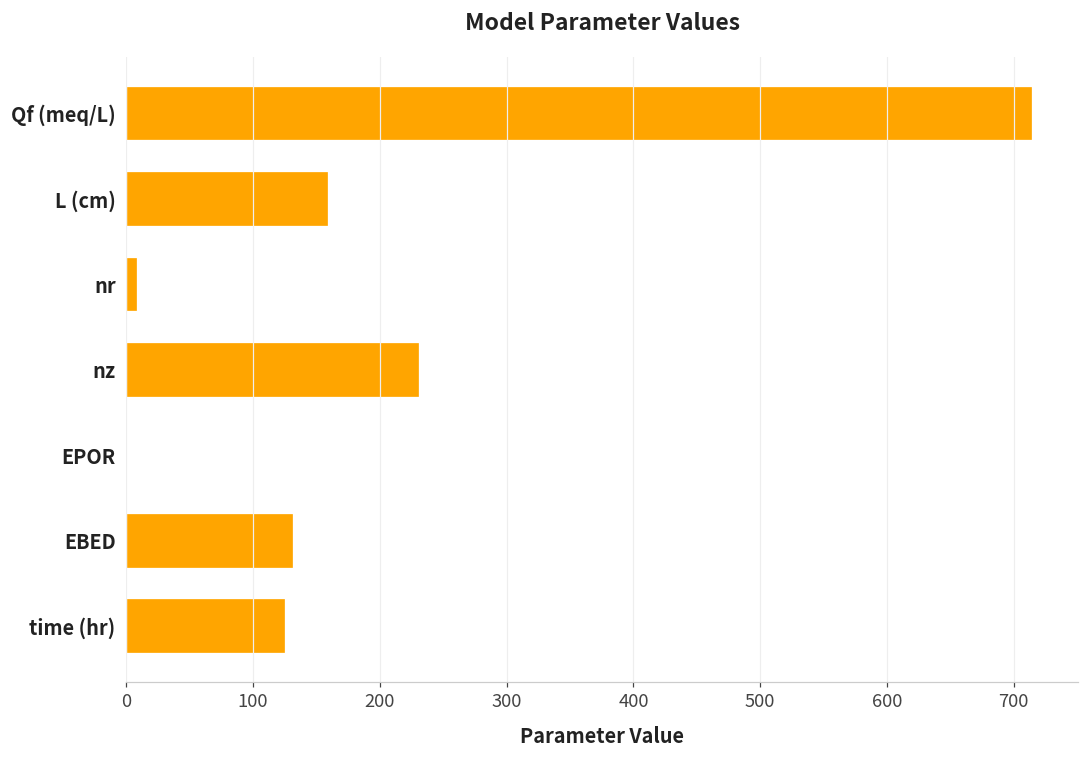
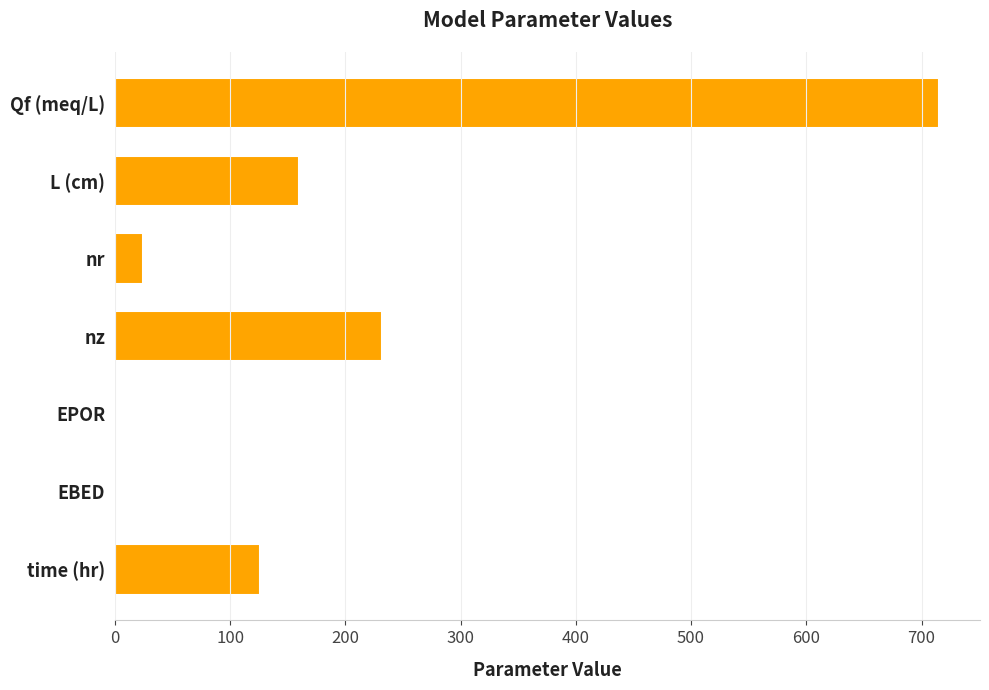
nr: 9 -> 24
EBED: 133 -> 0
